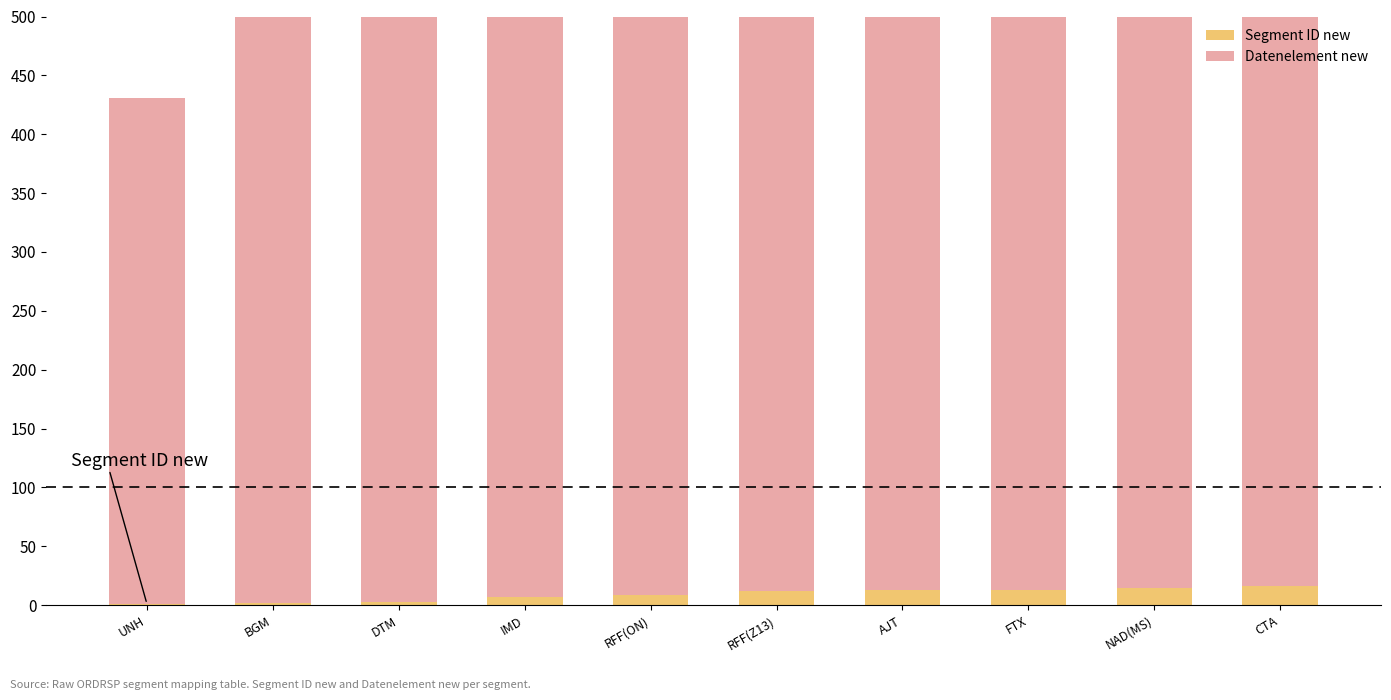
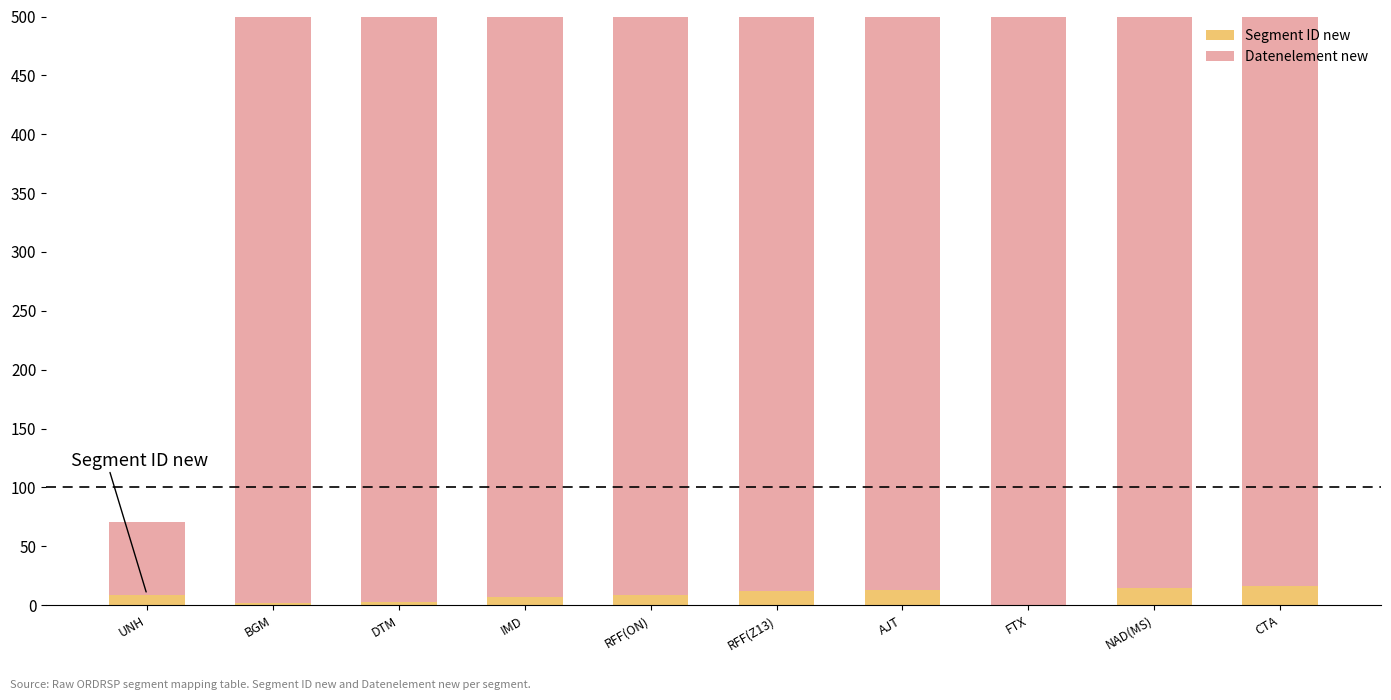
Segment ID new, UNH: 1 -> 9
Datenelement new, UNH: 430 -> 62
Segment ID new, FTX: 13 -> 0
